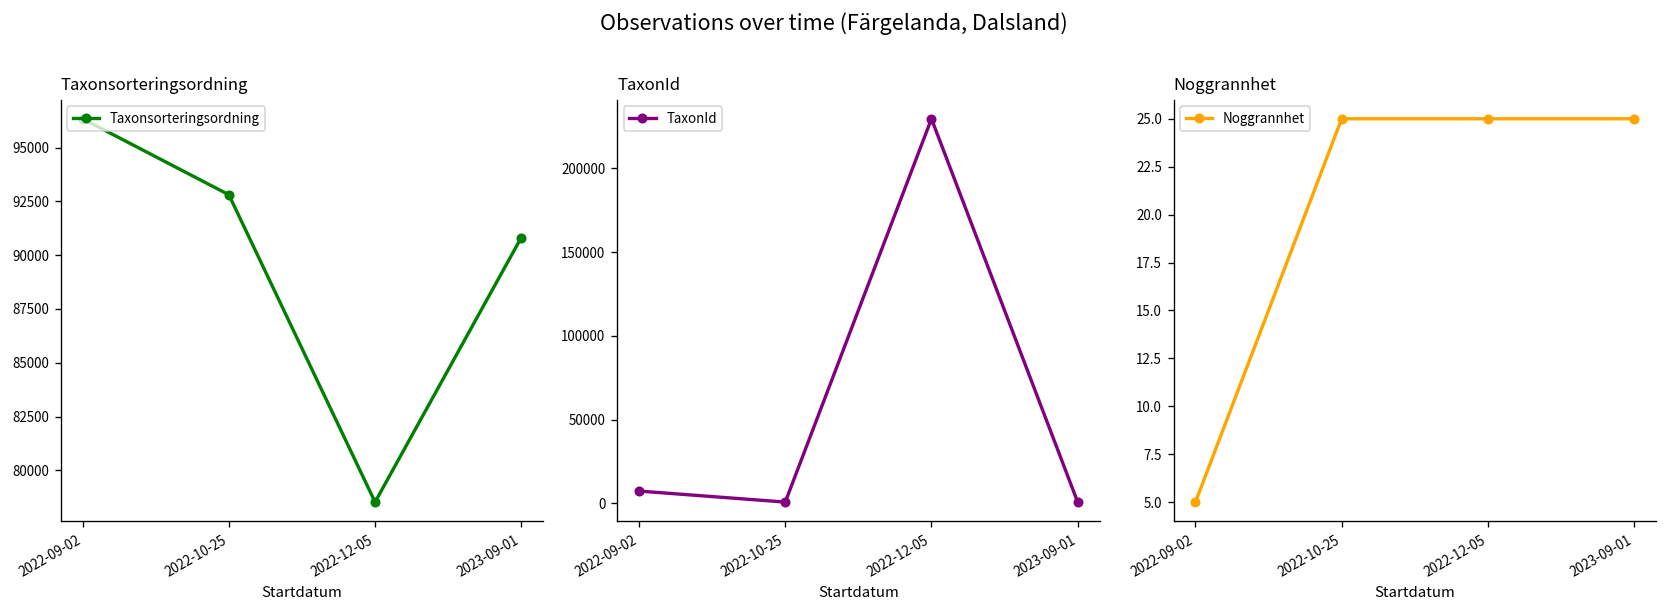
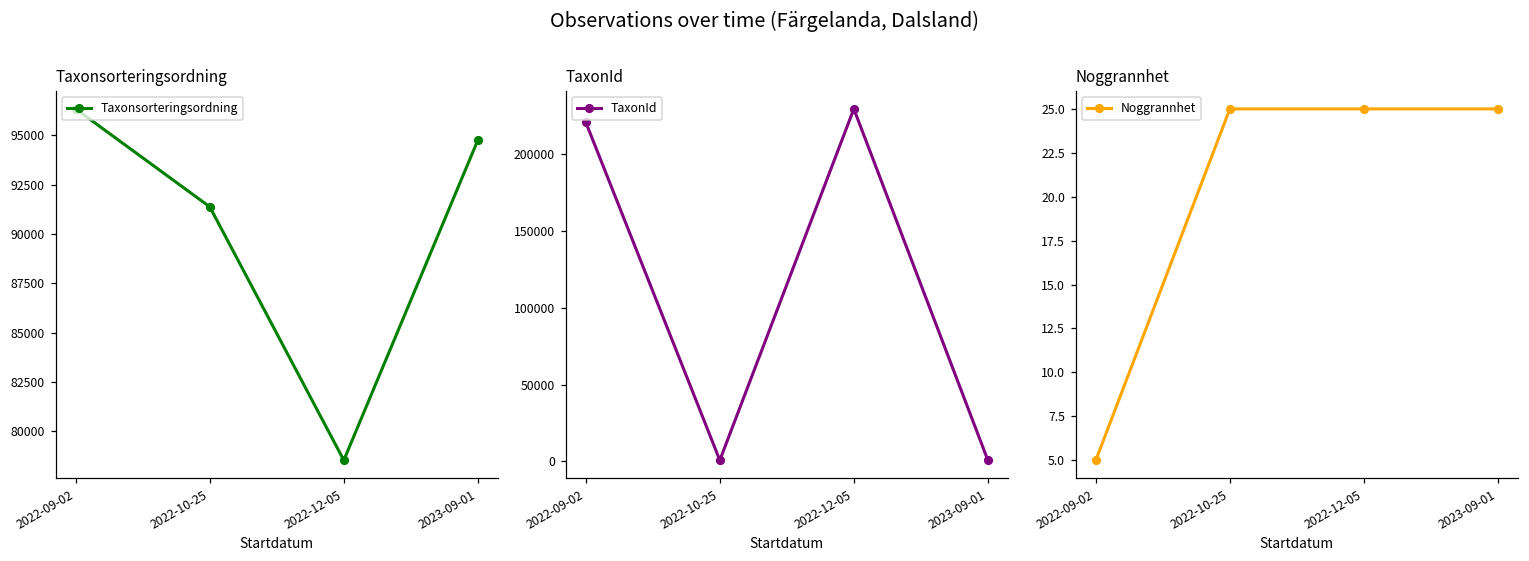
Taxonsorteringsordning, 2022-10-25: 92800 -> 91400
Taxonsorteringsordning, 2023-09-01: 90800 -> 94800
TaxonId, 2022-09-02: 7000 -> 221000
